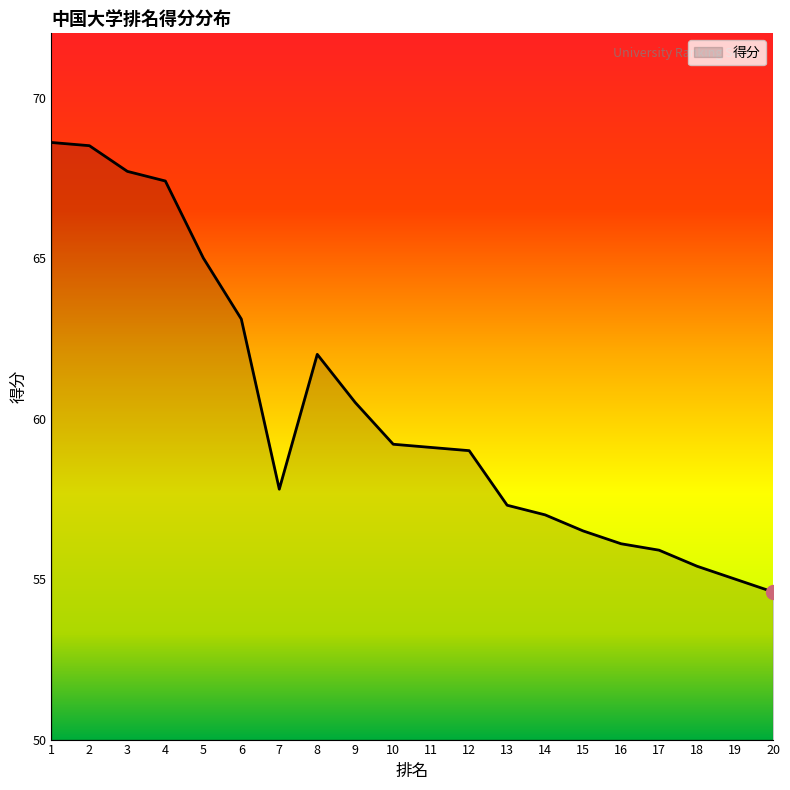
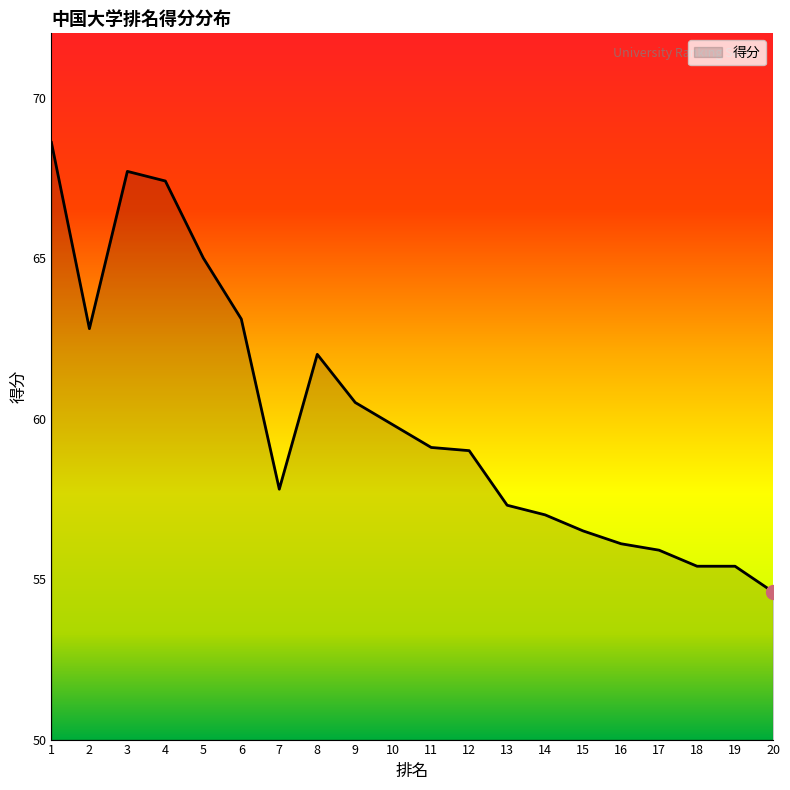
得分, 2: 68.5 -> 62.8
得分, 10: 59.2 -> 59.8
得分, 19: 55.0 -> 55.4
